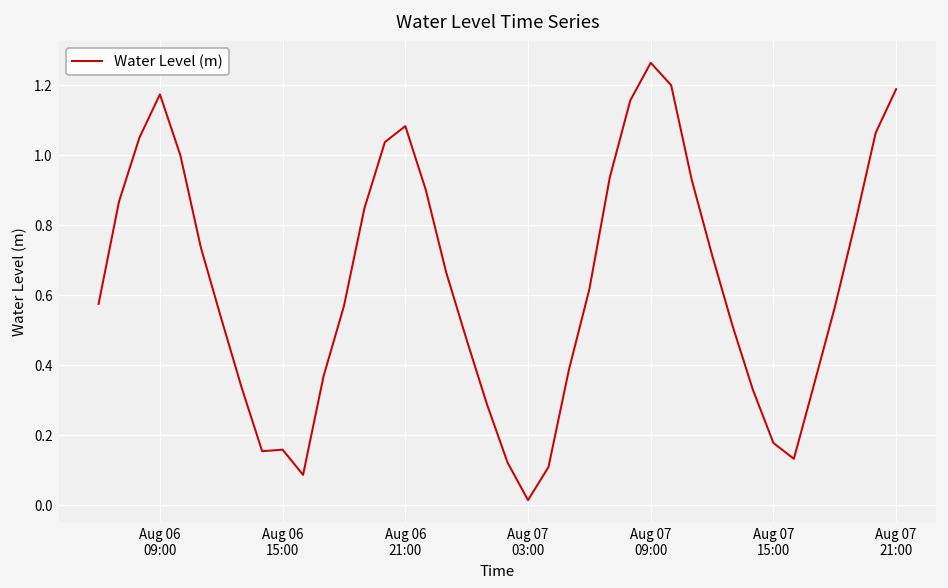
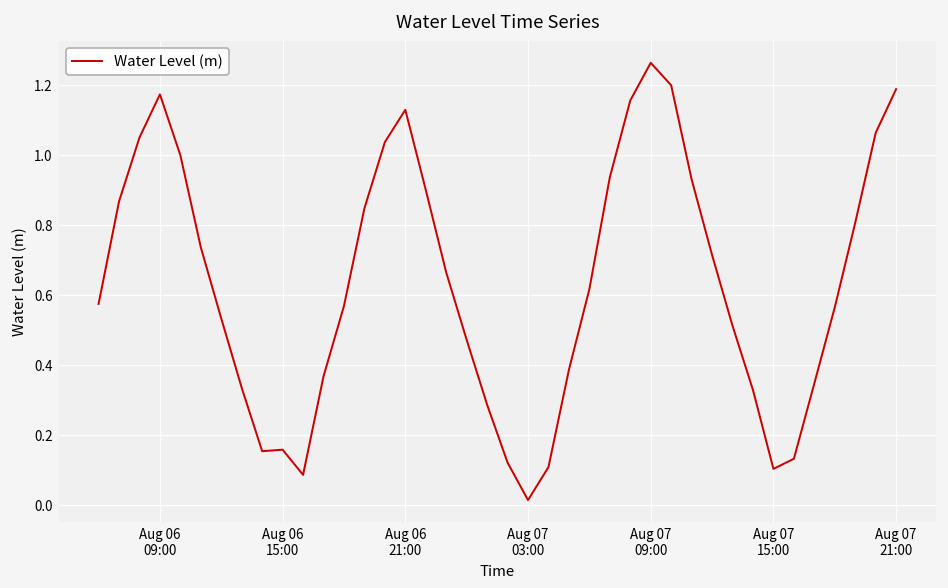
Aug 06 21:00: 1.08 -> 1.13
Aug 07 15:00: 0.18 -> 0.10
